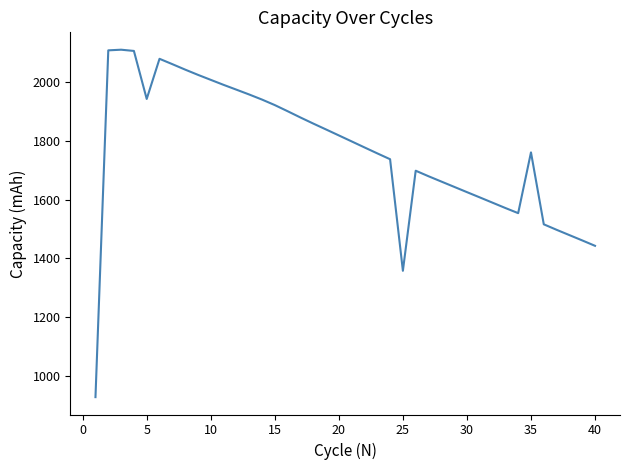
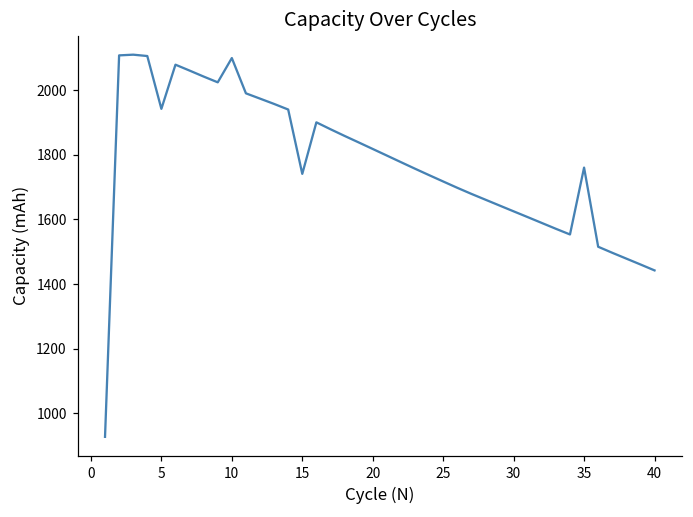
10: 2010 -> 2100
15: 1920 -> 1740
25: 1360 -> 1720
